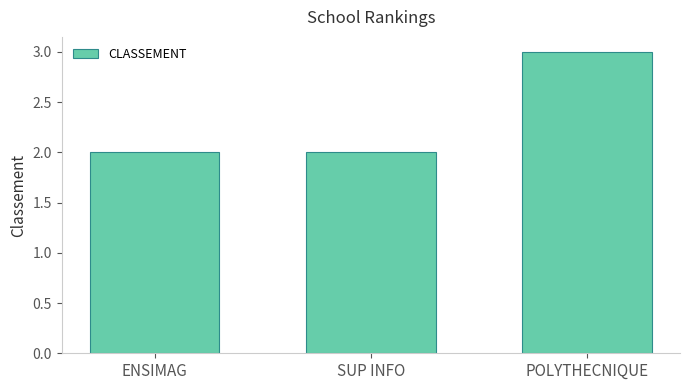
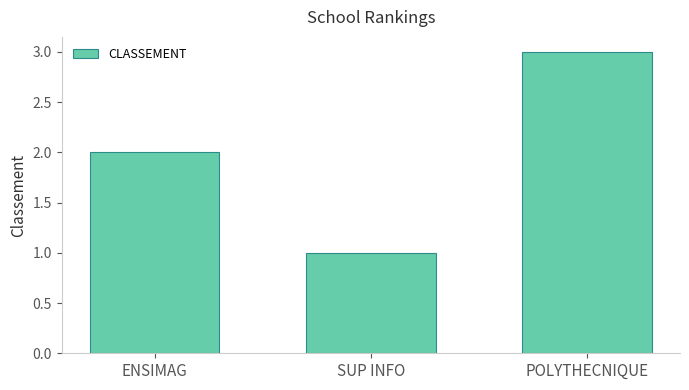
SUP INFO: 2 -> 1
